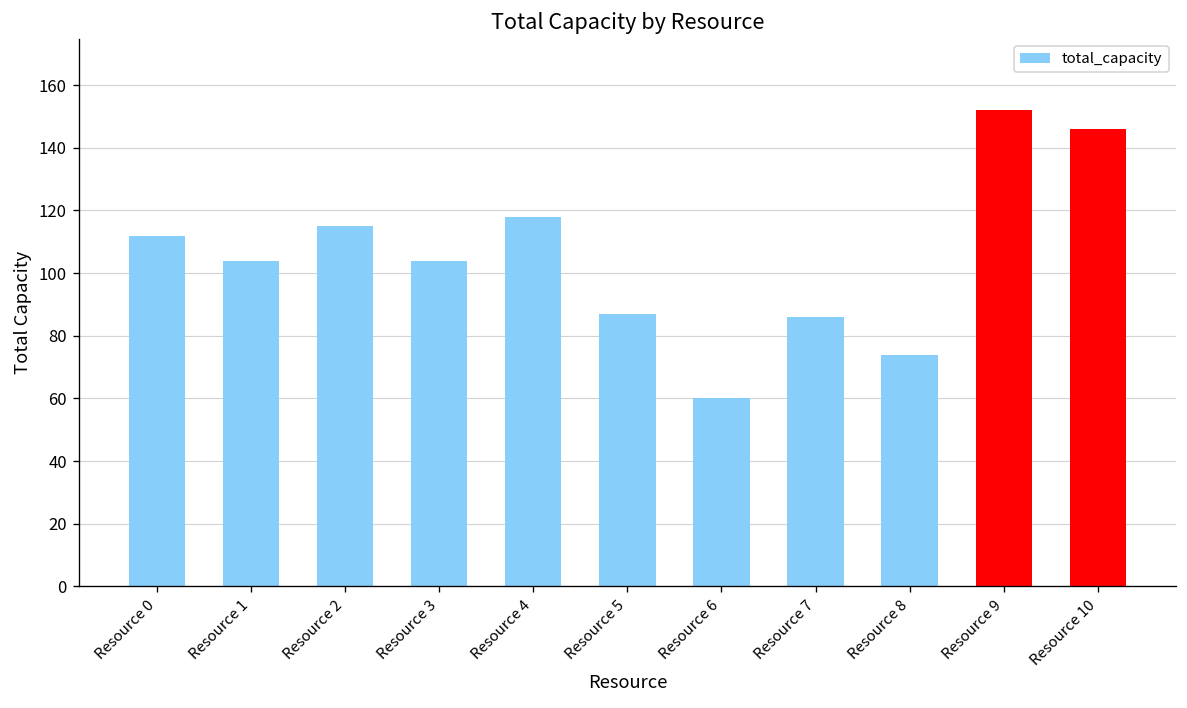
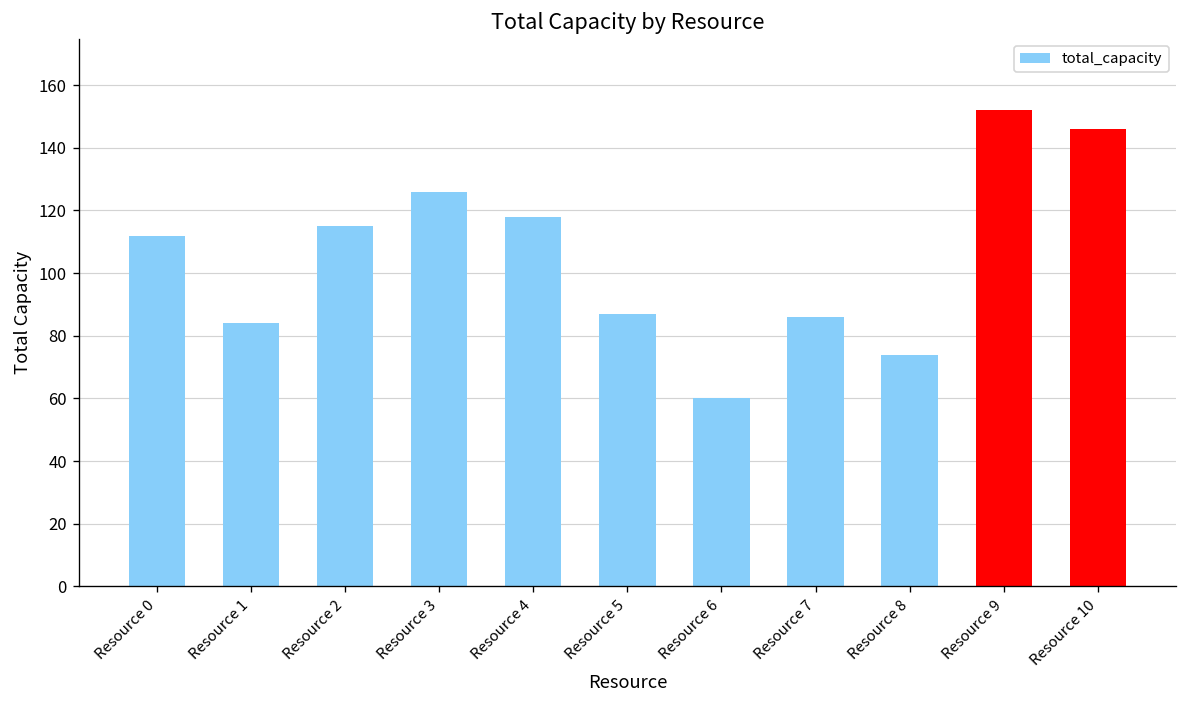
Resource 1: 104 -> 84
Resource 3: 104 -> 126
